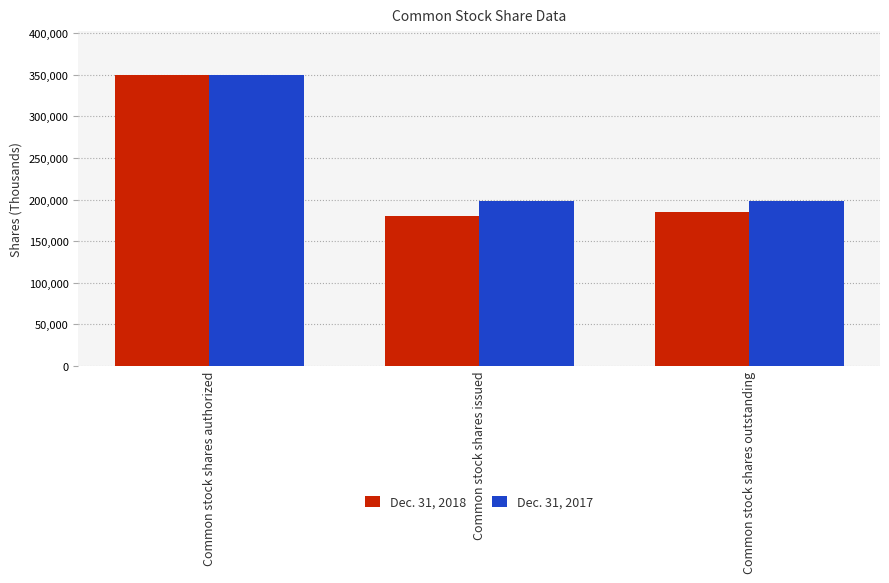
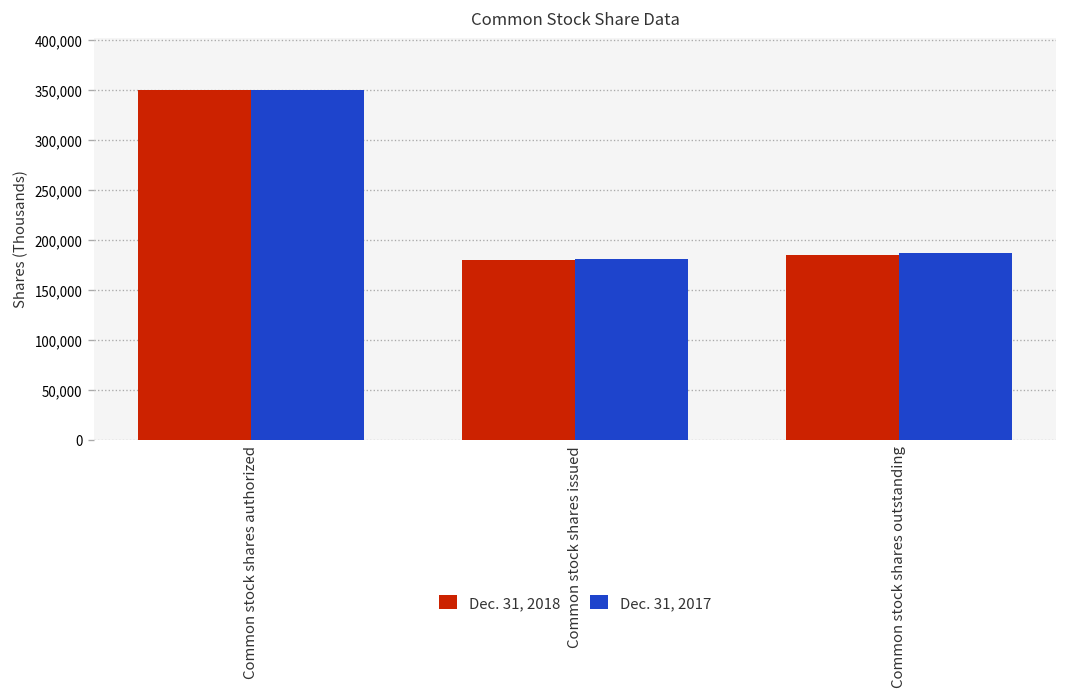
Dec. 31, 2017, Common stock shares issued: 200,000 -> 180,000
Dec. 31, 2017, Common stock shares outstanding: 200,000 -> 190,000
